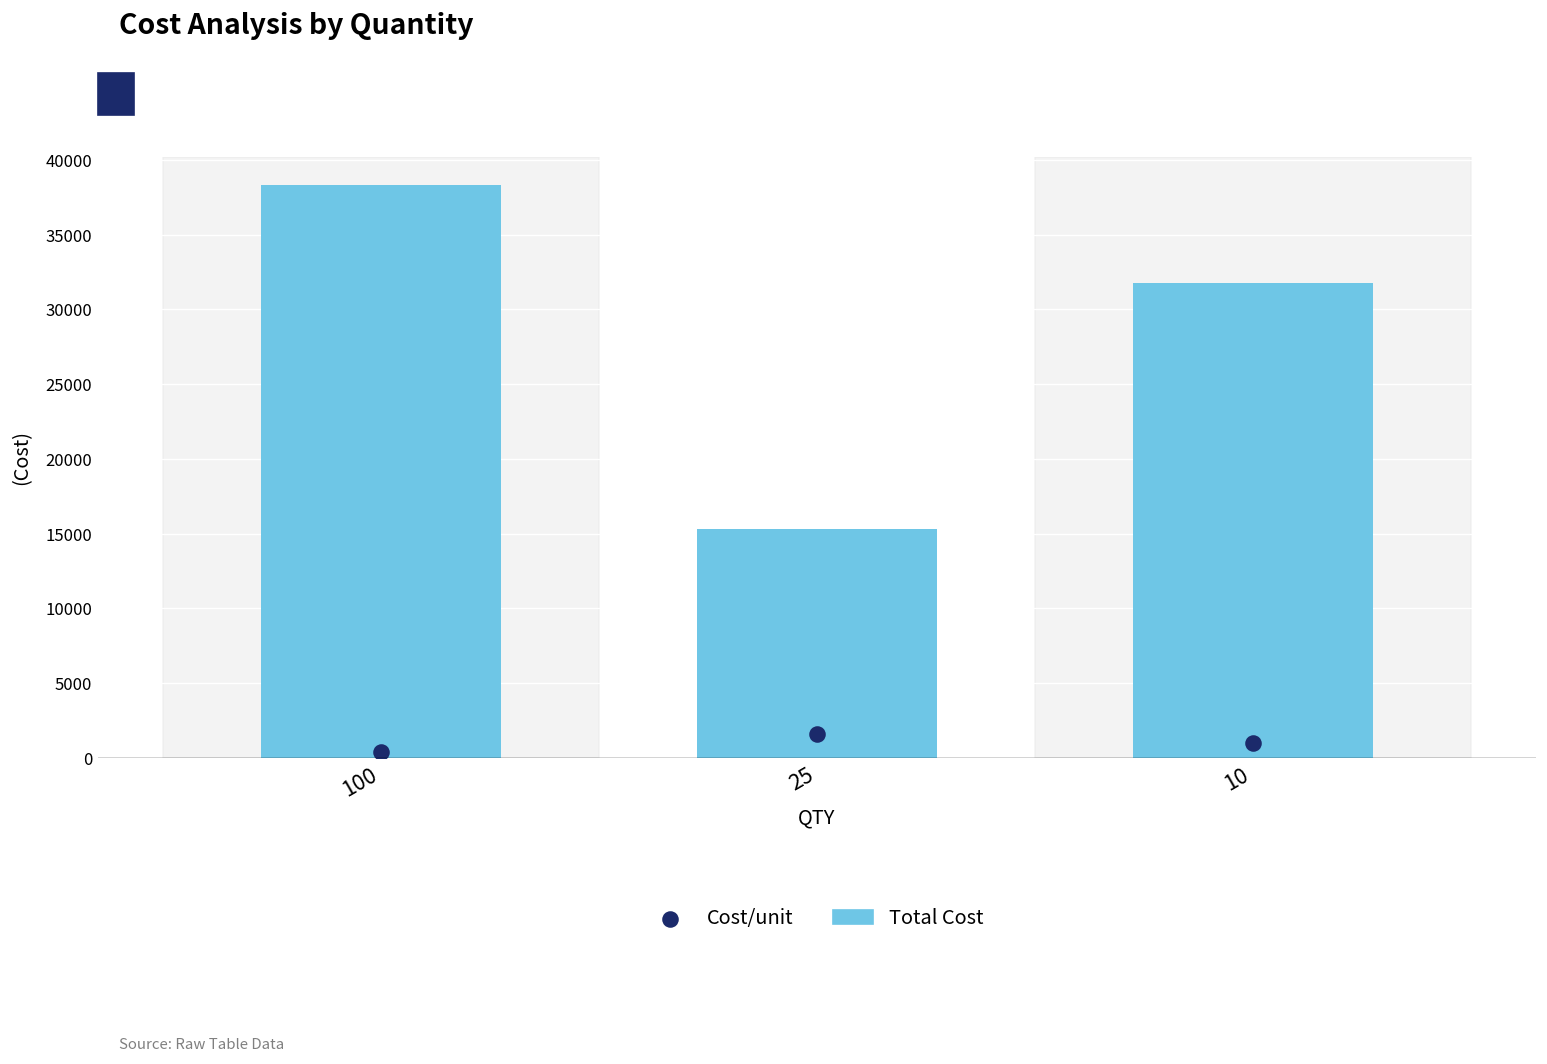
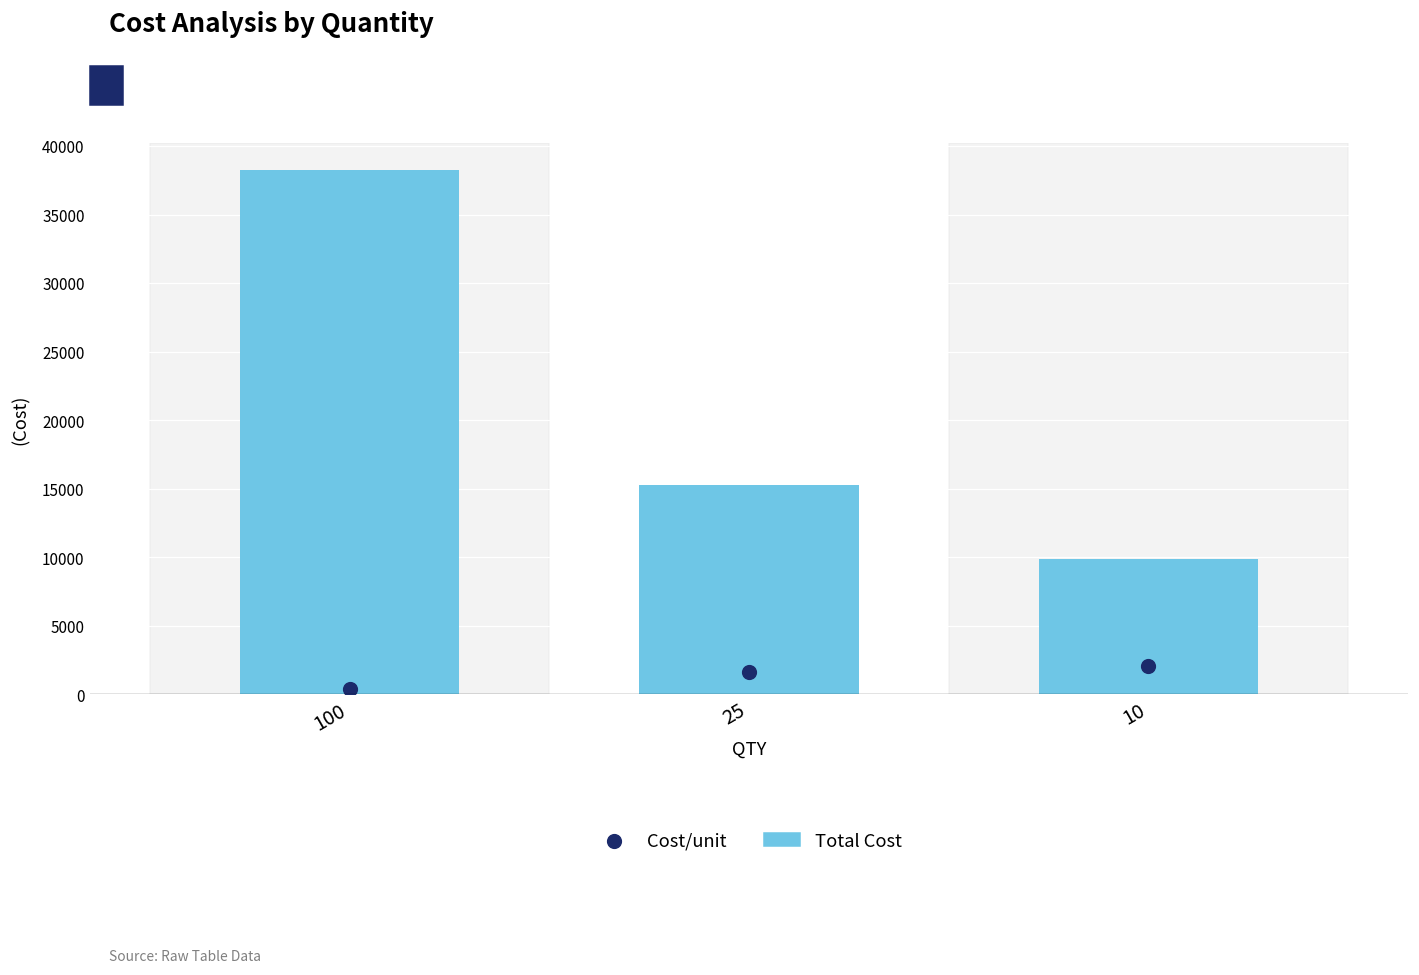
Total Cost, 10: 31800 -> 9900
Cost/unit, 10: 1000 -> 2100
